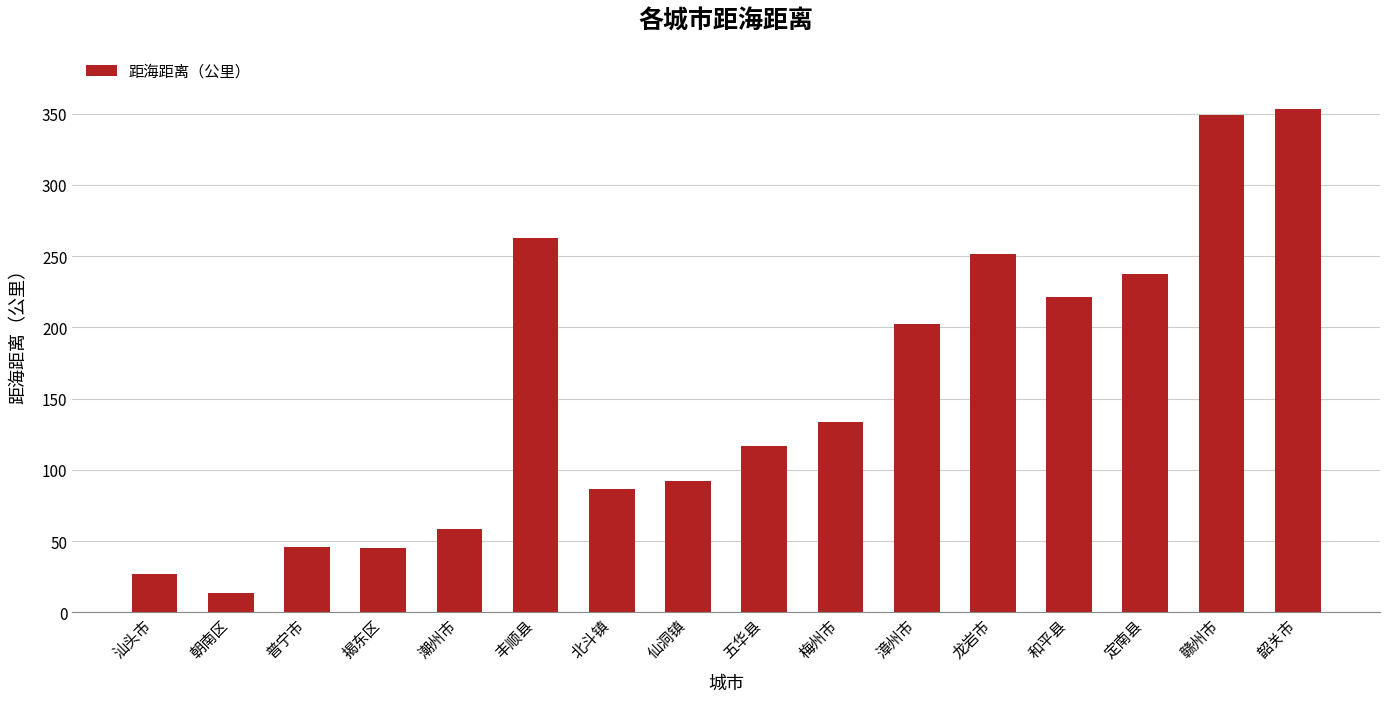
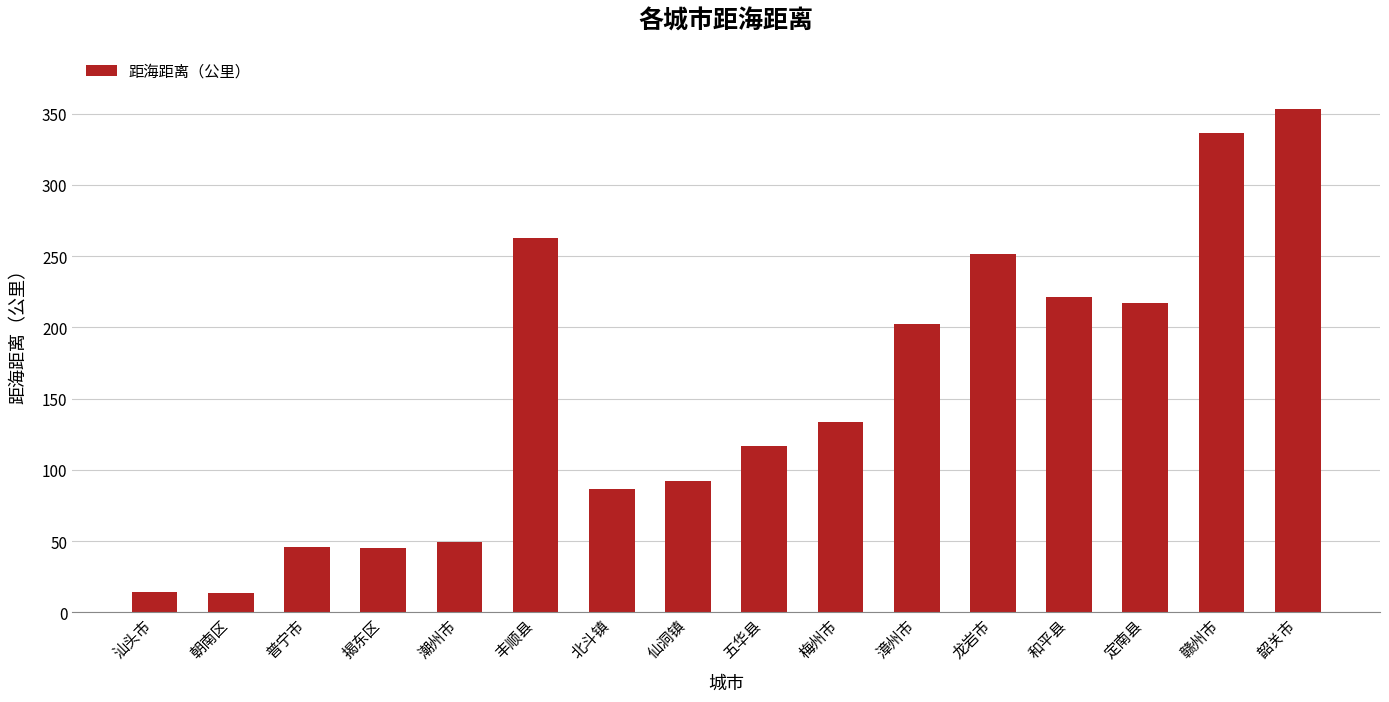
汕头市: 27 -> 14
潮州市: 58 -> 50
定南县: 237 -> 217
赣州市: 349 -> 336
